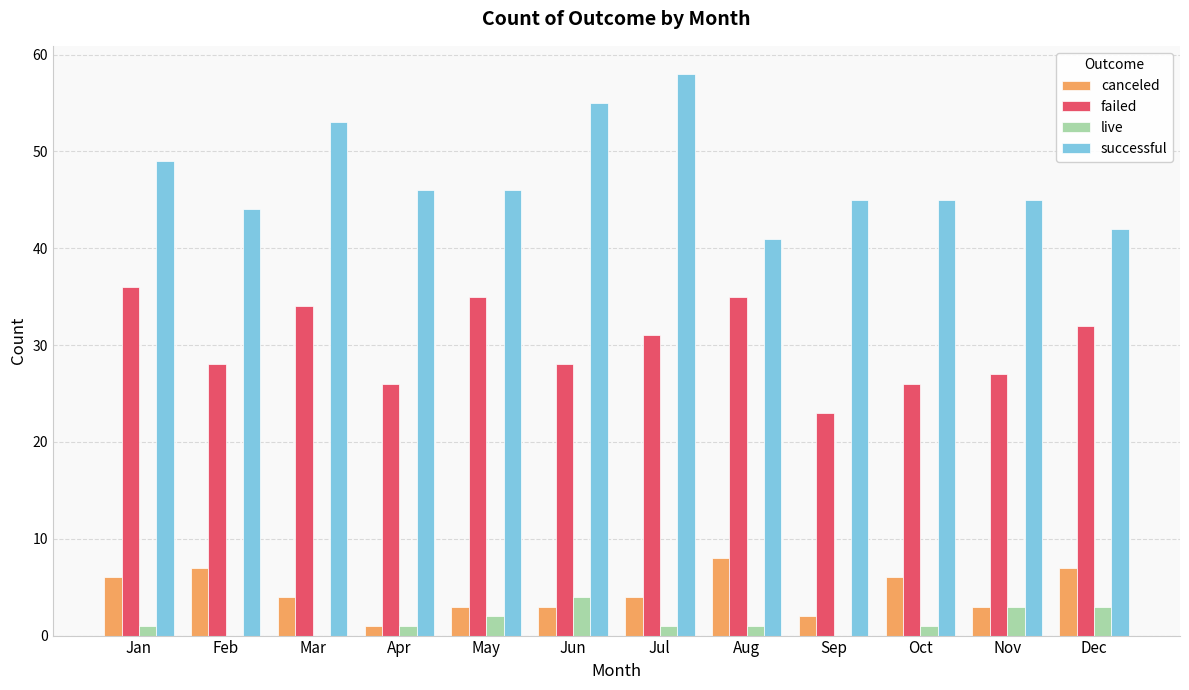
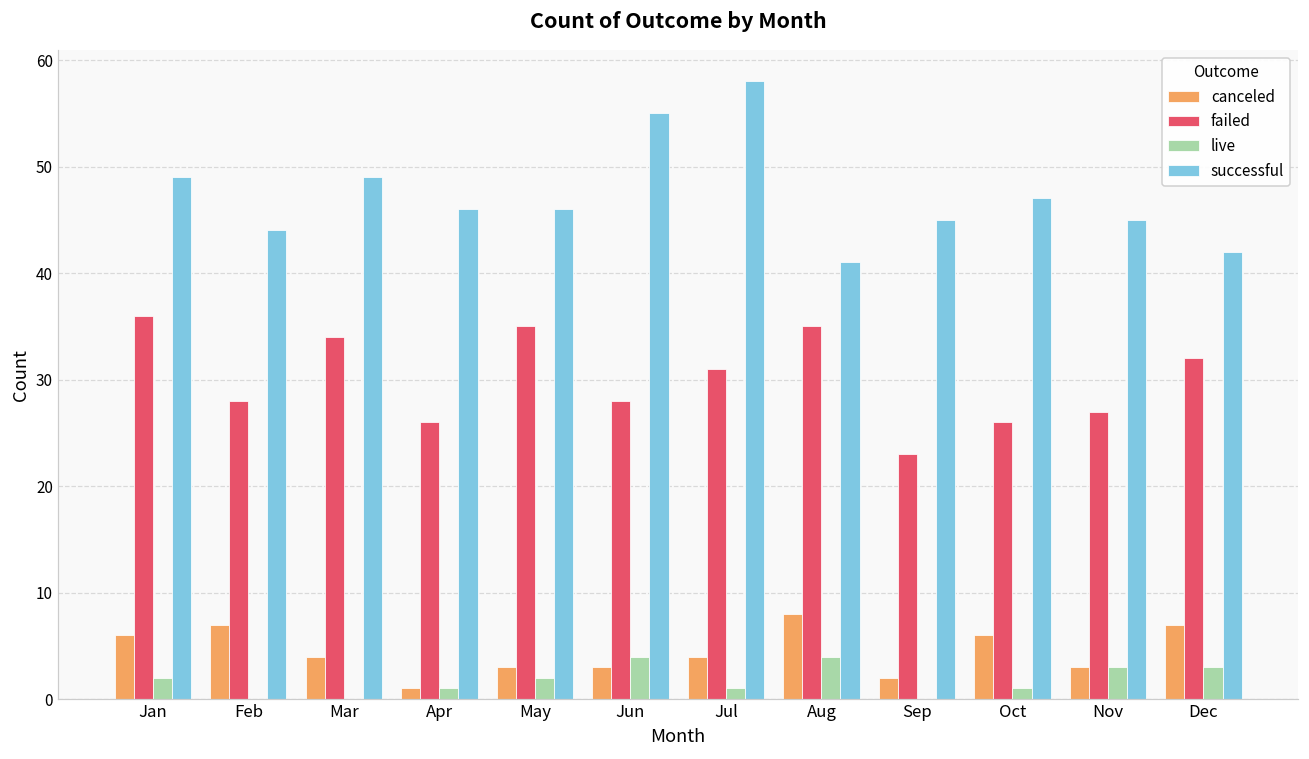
live, Jan: 1 -> 2
successful, Mar: 53 -> 49
live, Aug: 1 -> 4
successful, Oct: 45 -> 47
